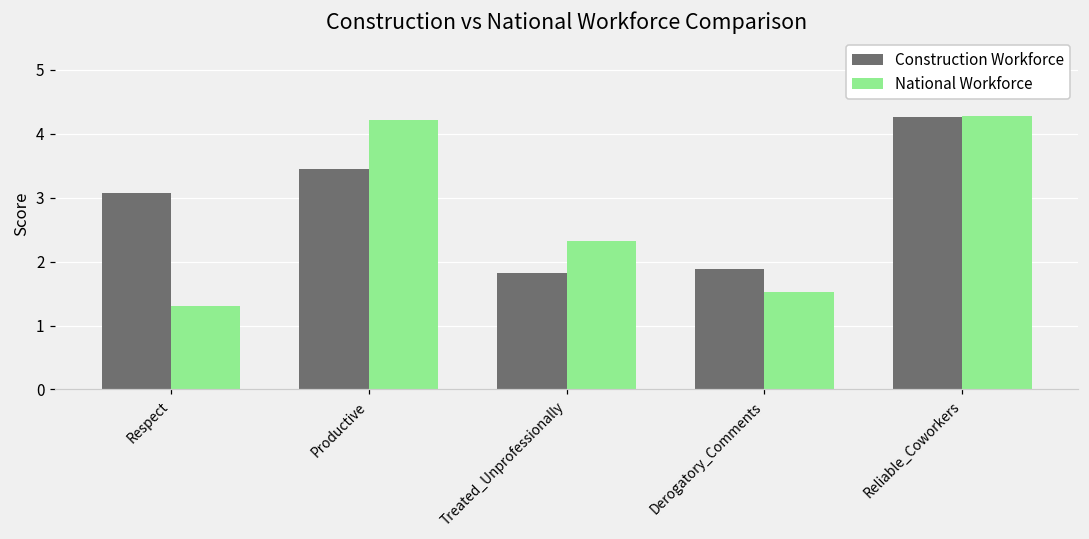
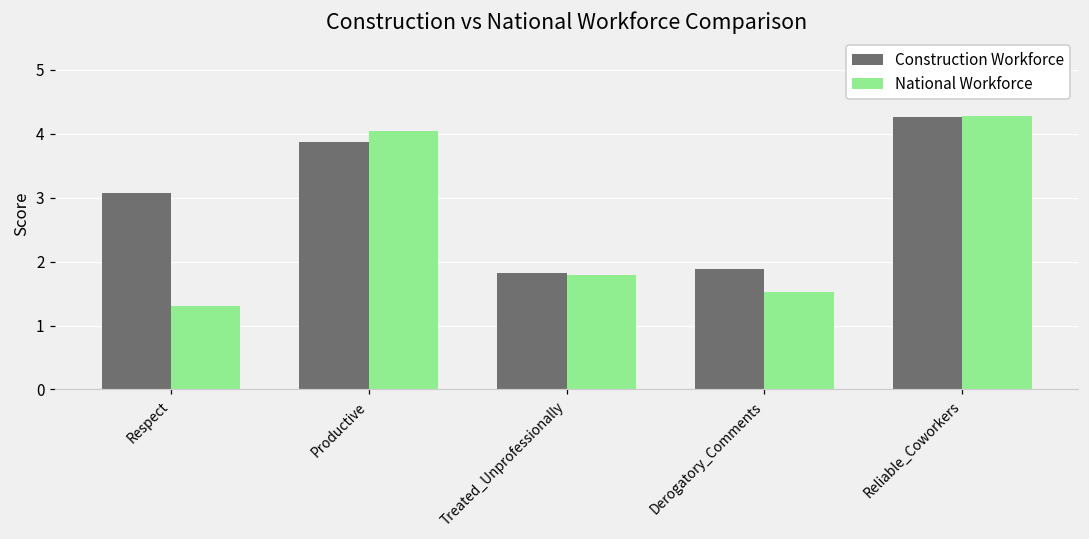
Construction Workforce, Productive: 3.4 -> 3.9
National Workforce, Productive: 4.2 -> 4.0
National Workforce, Treated_Unprofessionally: 2.3 -> 1.8
